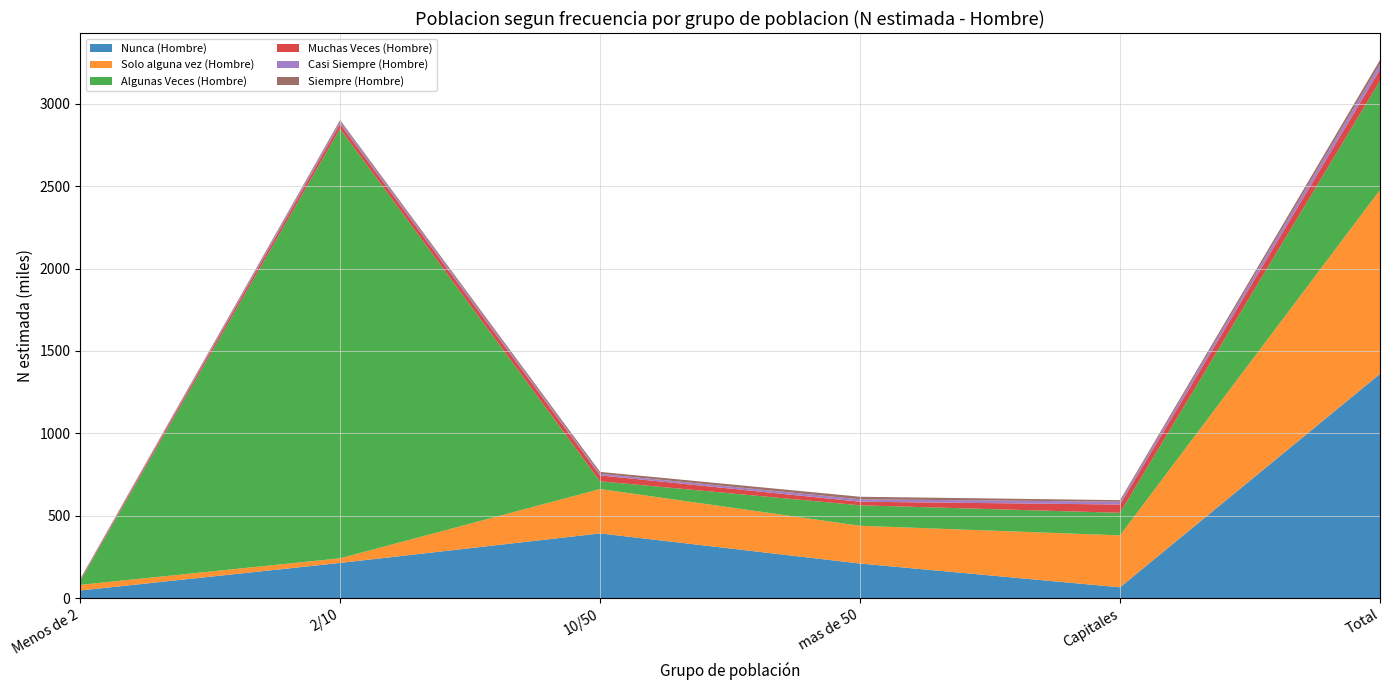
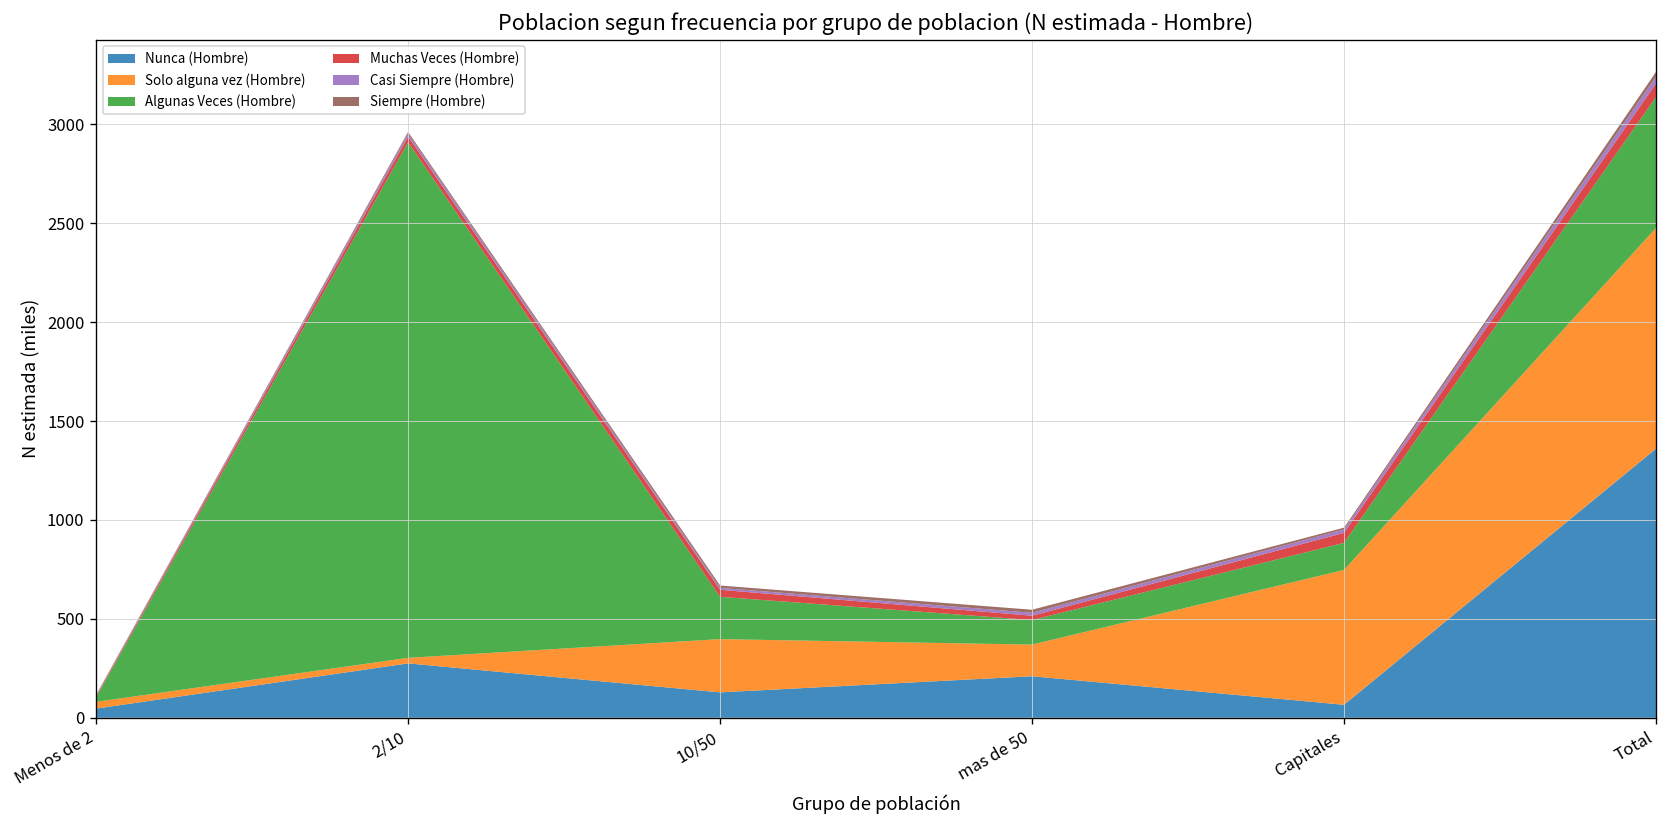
Nunca (Hombre), 2/10: 210 -> 270
Nunca (Hombre), 10/50: 390 -> 130
Algunas Veces (Hombre), 10/50: 50 -> 210
Solo alguna vez (Hombre), mas de 50: 230 -> 160
Solo alguna vez (Hombre), Capitales: 320 -> 680
